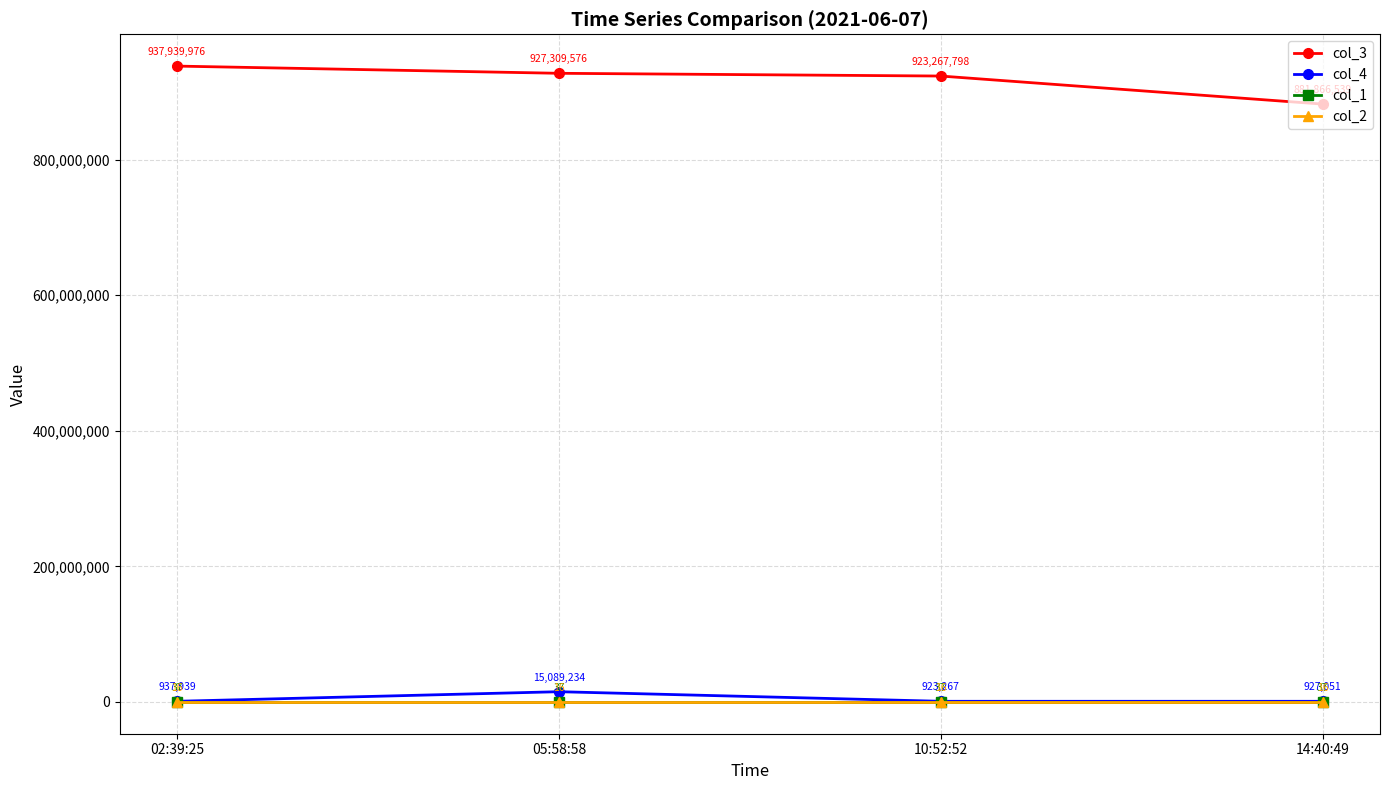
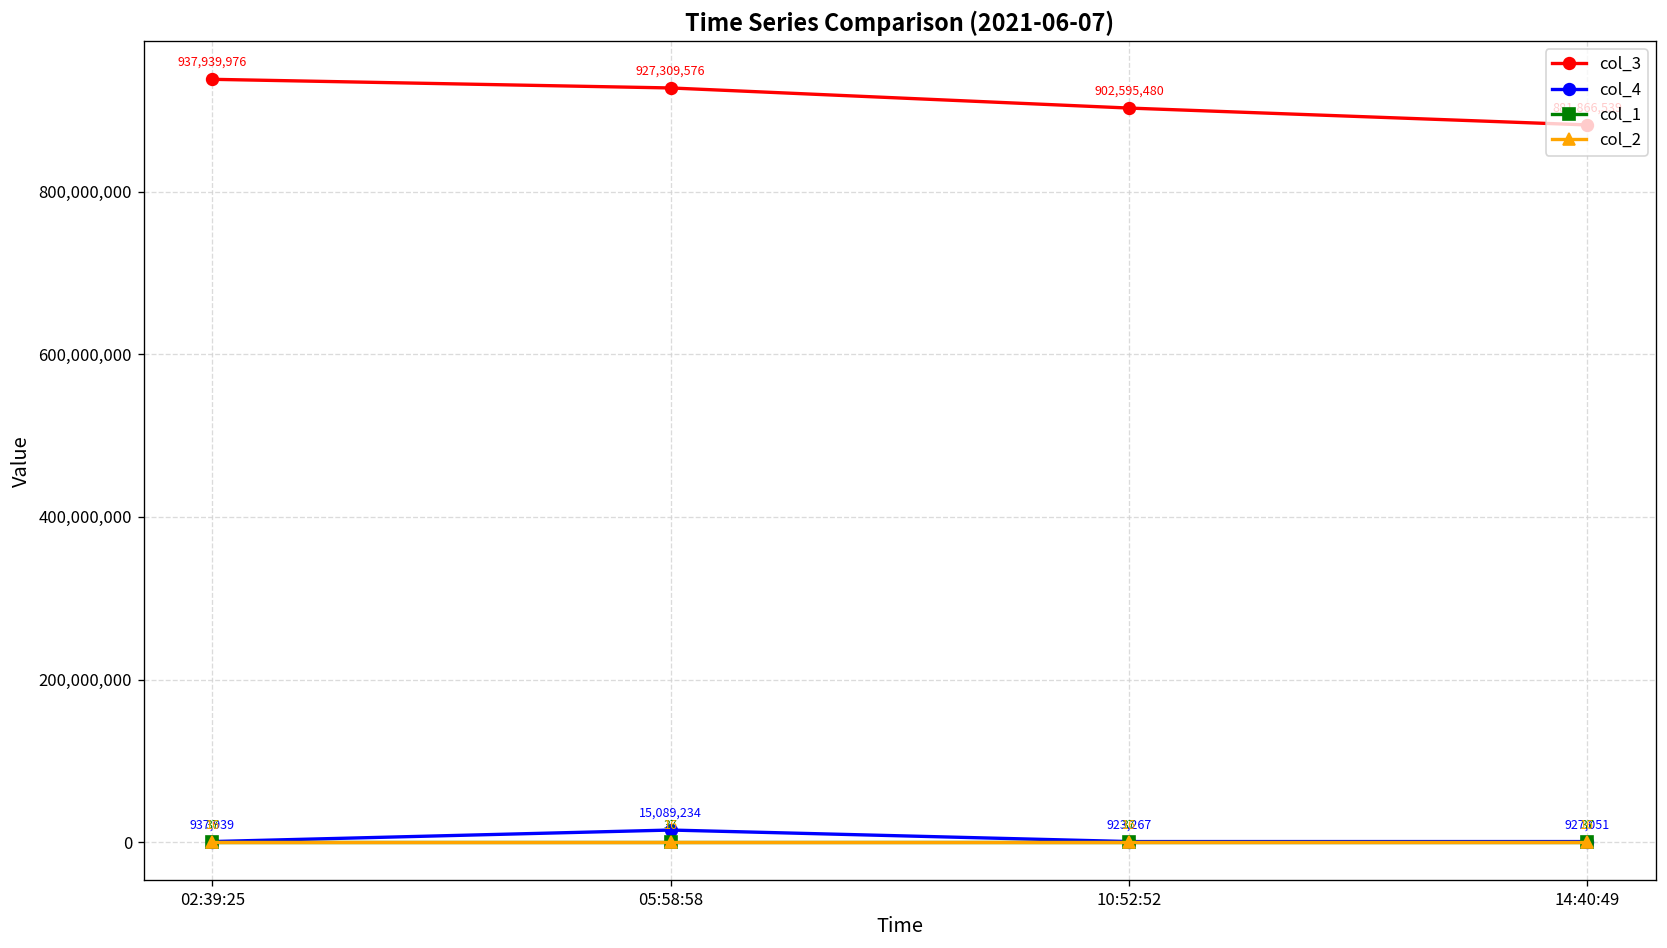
col_3, 10:52:52: 923,267,798 -> 902,595,480
